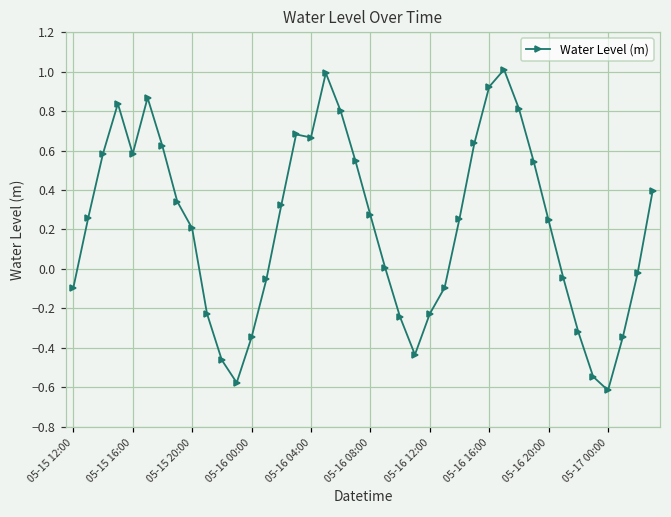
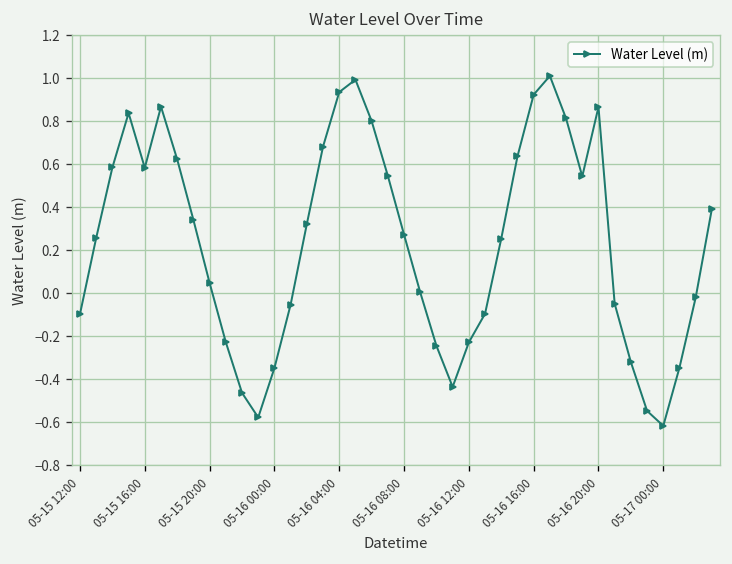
05-15 20:00: 0.21 -> 0.05
05-16 04:00: 0.67 -> 0.94
05-16 20:00: 0.25 -> 0.87
